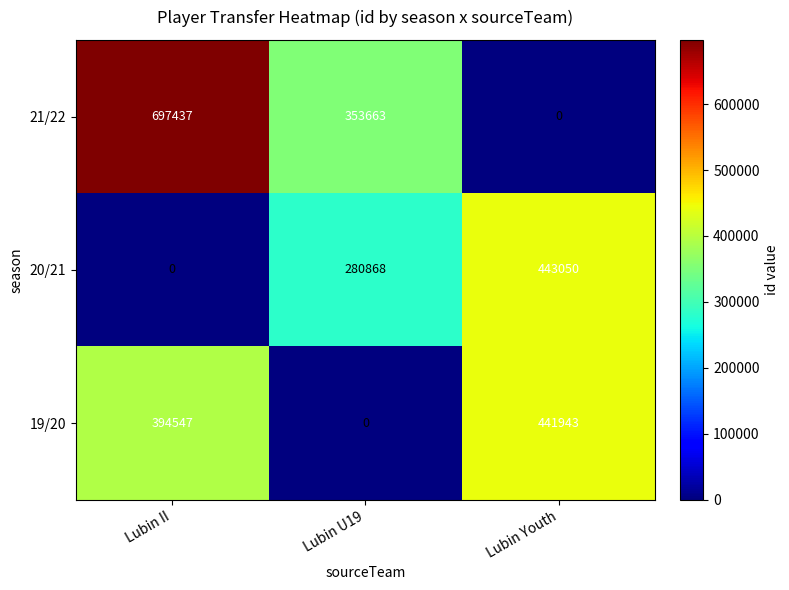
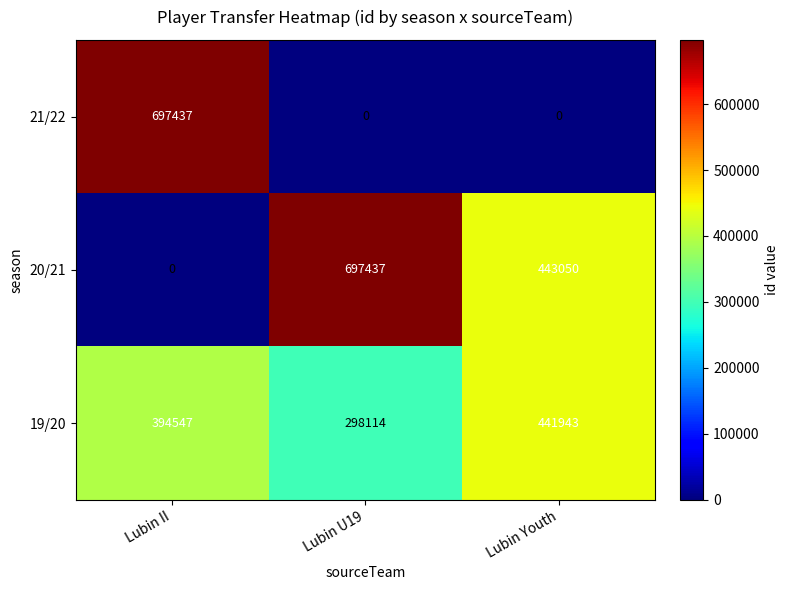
21/22, Lubin U19: 353663 -> 0
20/21, Lubin U19: 280868 -> 697437
19/20, Lubin U19: 0 -> 298114
